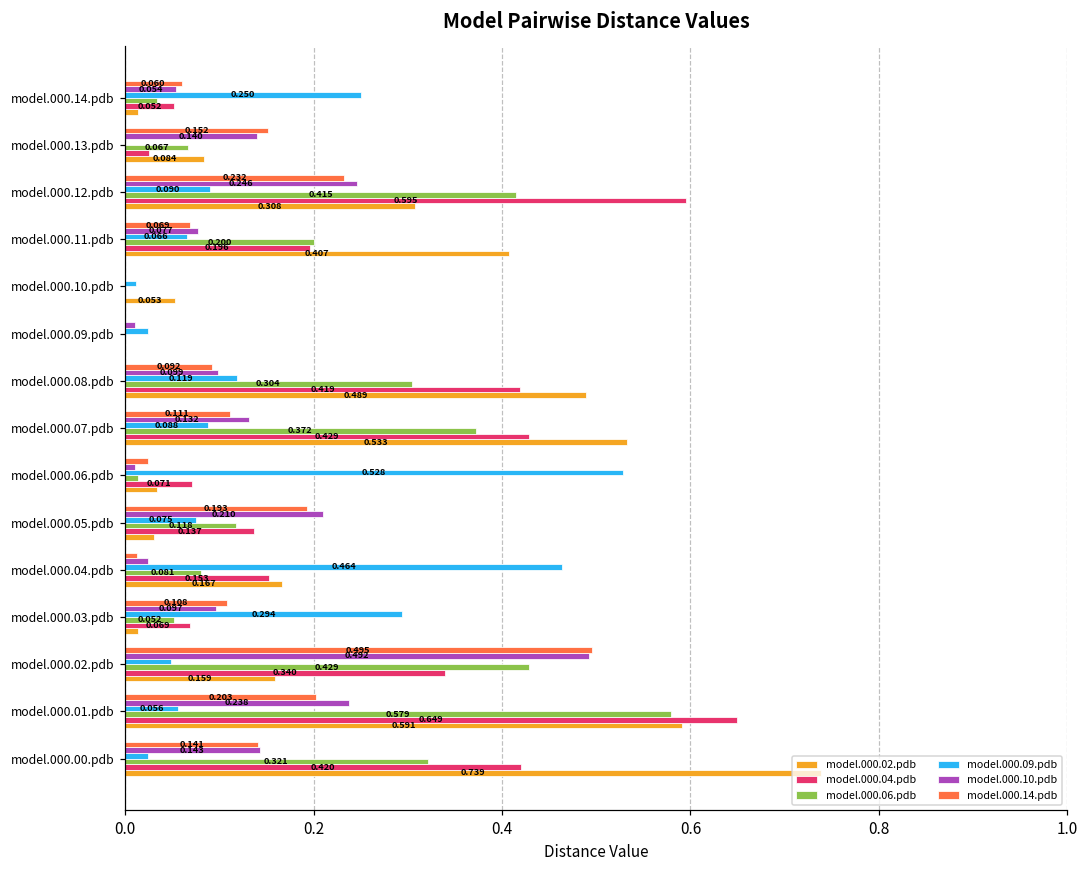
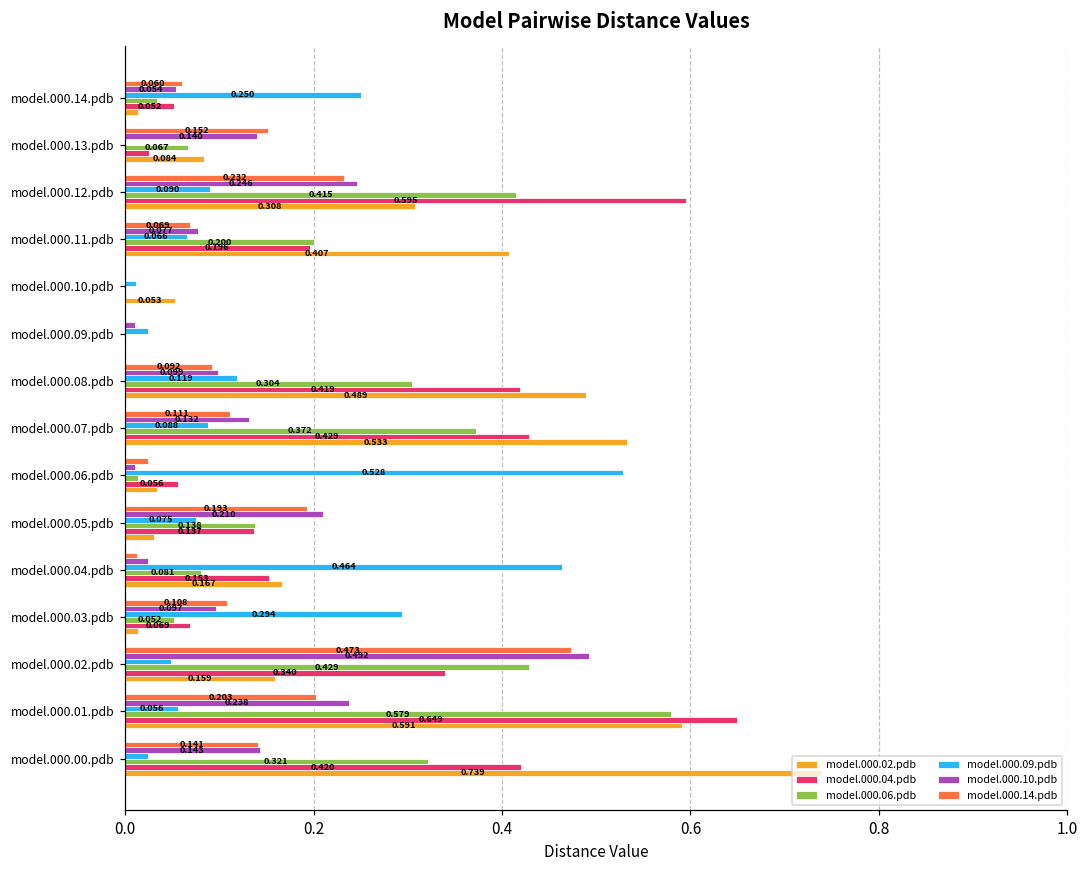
model.000.04.pdb, model.000.06.pdb: 0.071 -> 0.056
model.000.06.pdb, model.000.05.pdb: 0.118 -> 0.138
model.000.14.pdb, model.000.02.pdb: 0.495 -> 0.473
